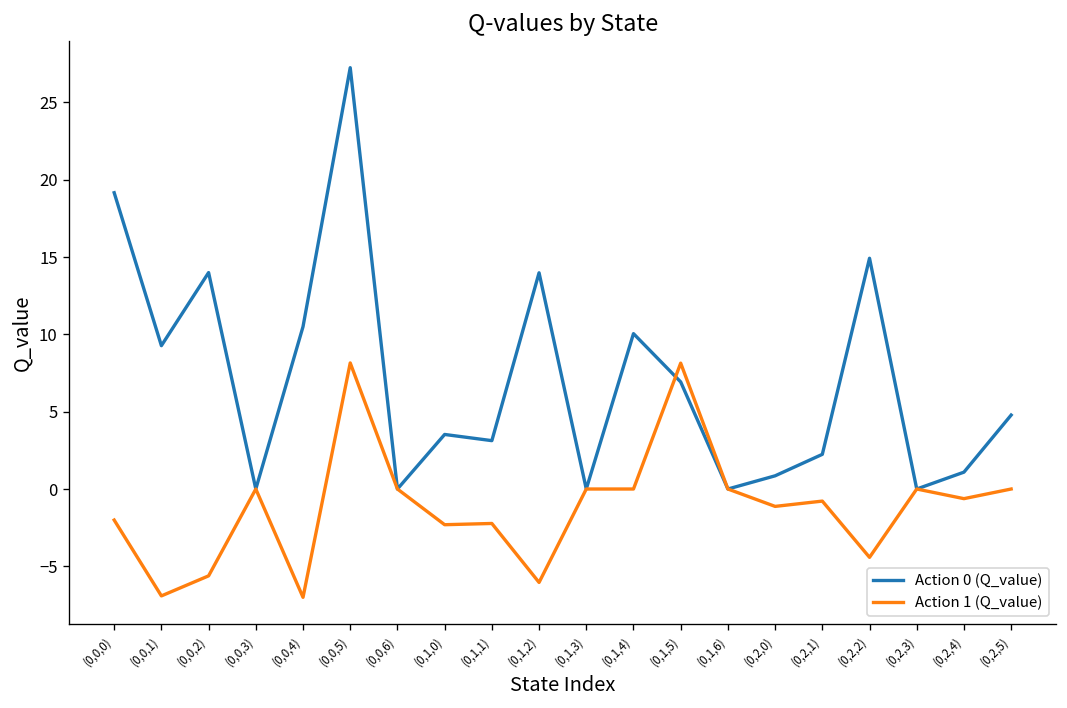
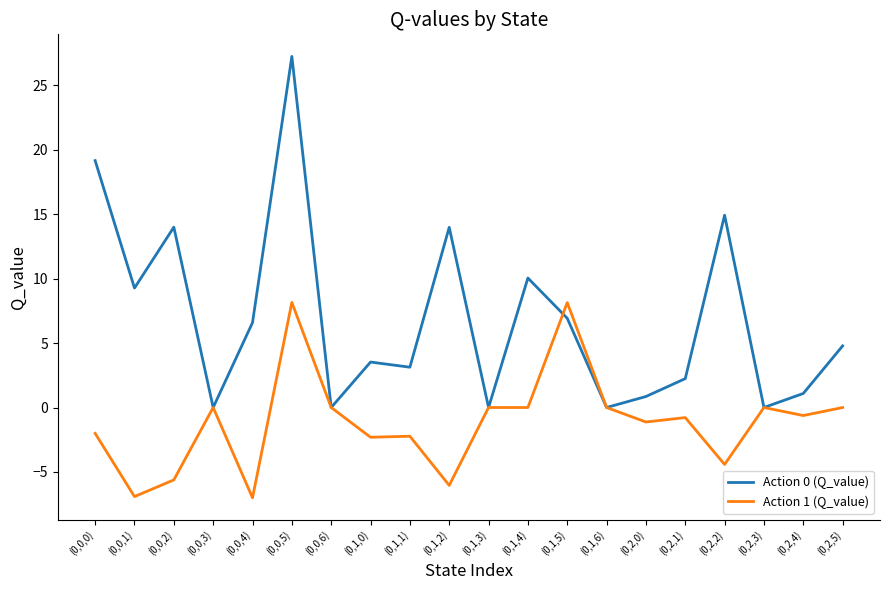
Action 0 (Q_value), (0,0,4): 10.5 -> 6.6
